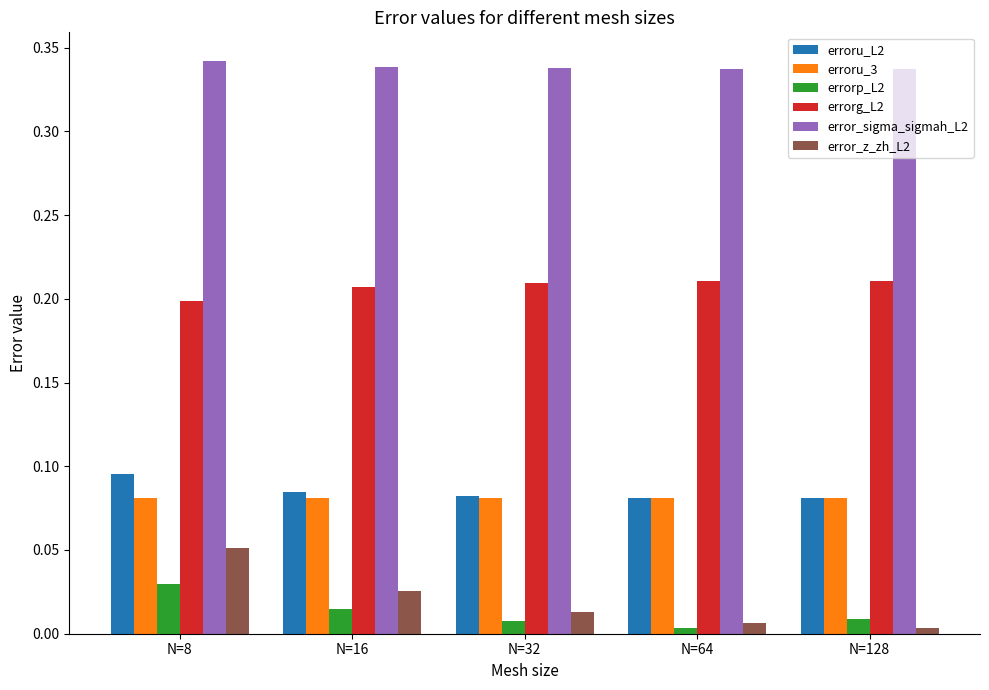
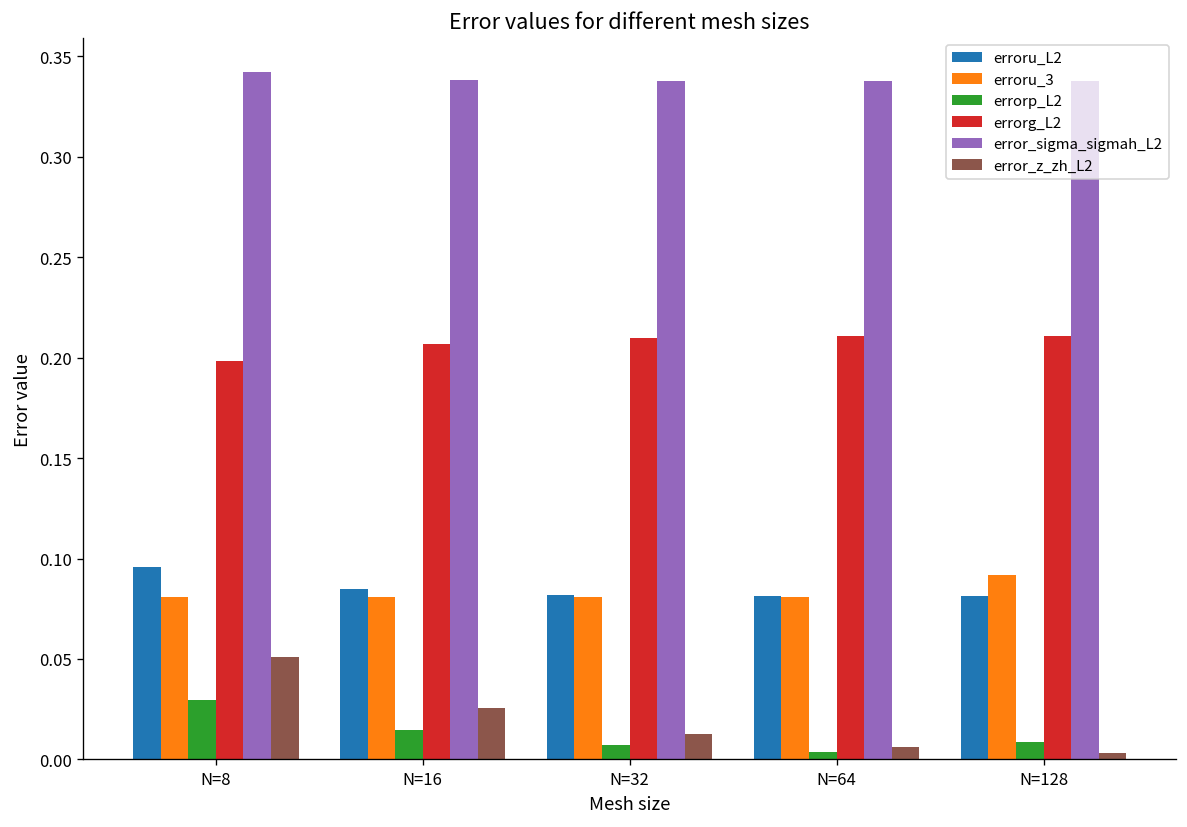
erroru_3, N=128: 0.081 -> 0.092
